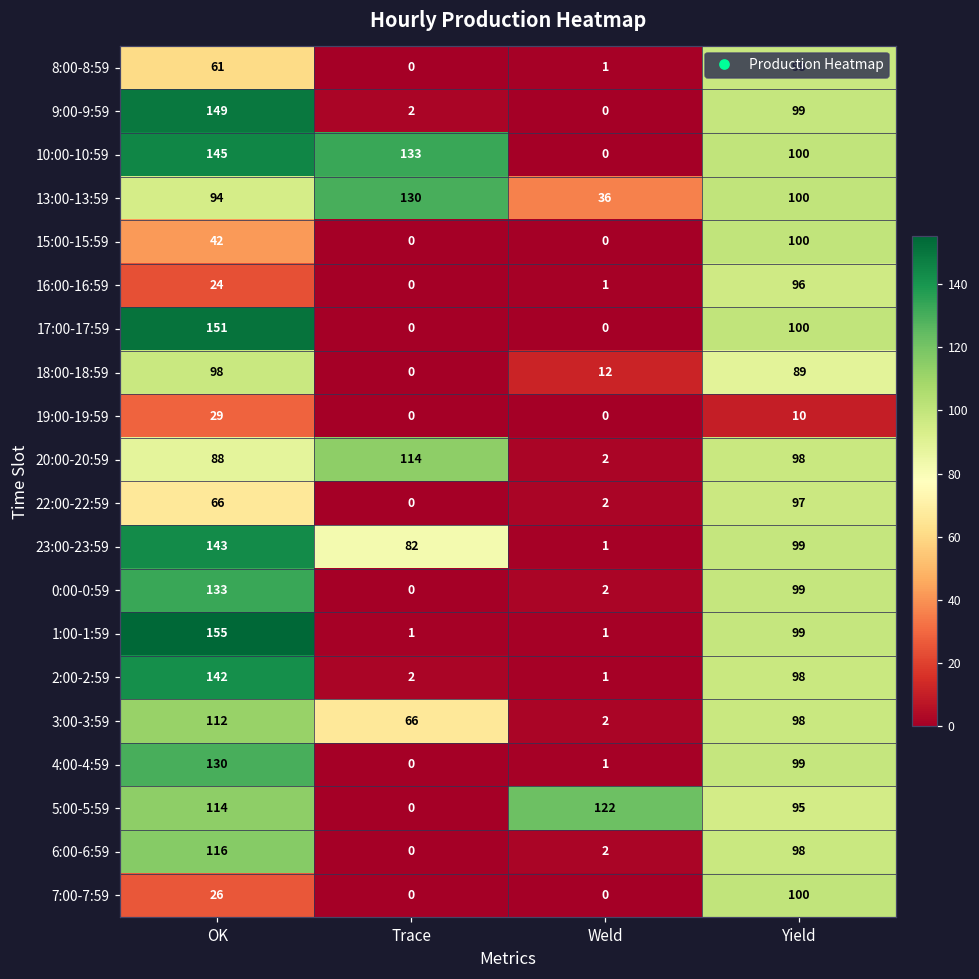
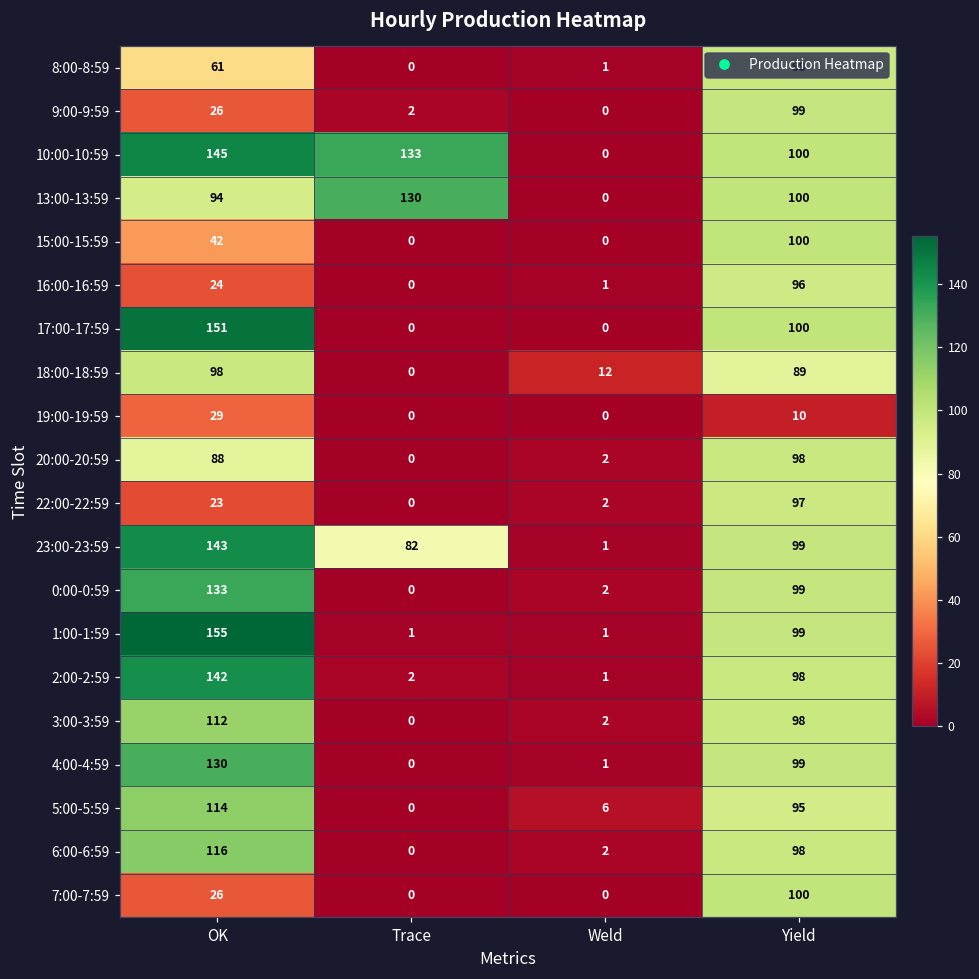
9:00-9:59, OK: 149 -> 26
13:00-13:59, Weld: 36 -> 0
20:00-20:59, Trace: 114 -> 0
22:00-22:59, OK: 66 -> 23
3:00-3:59, Trace: 66 -> 0
5:00-5:59, Weld: 122 -> 6
